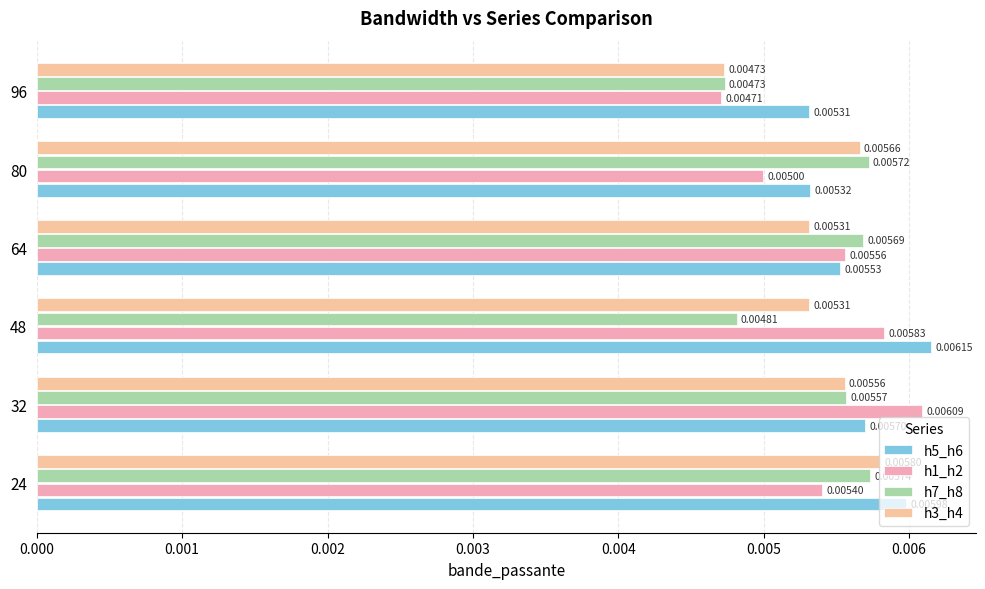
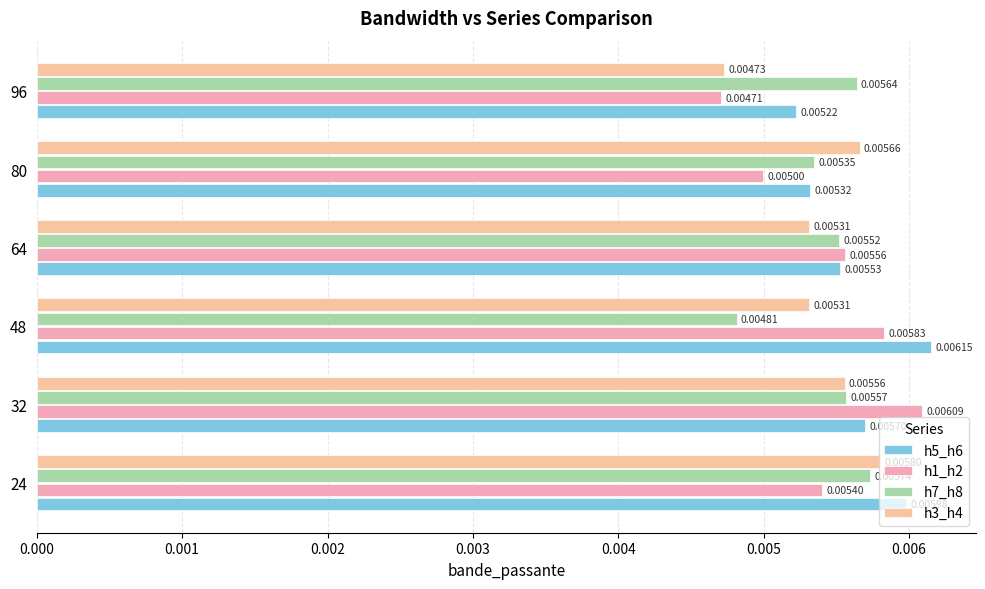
h7_h8, 96: 0.00473 -> 0.00564
h5_h6, 96: 0.00531 -> 0.00522
h7_h8, 80: 0.00572 -> 0.00535
h7_h8, 64: 0.00569 -> 0.00552
